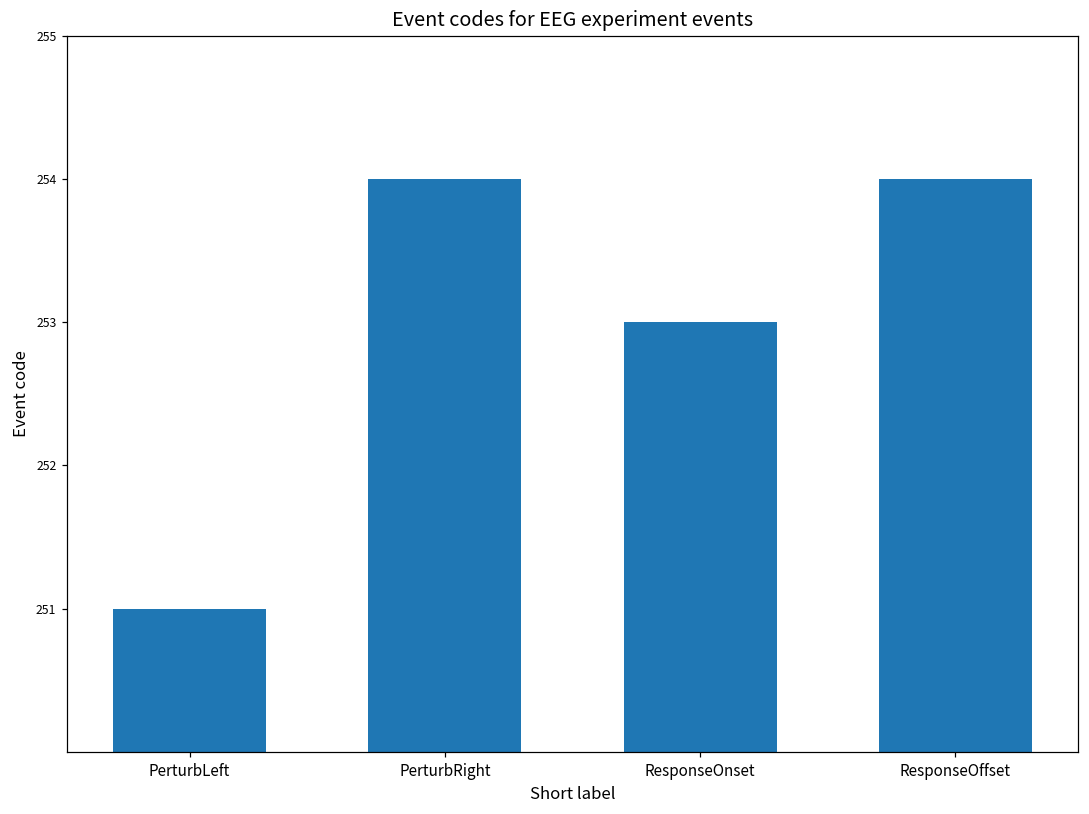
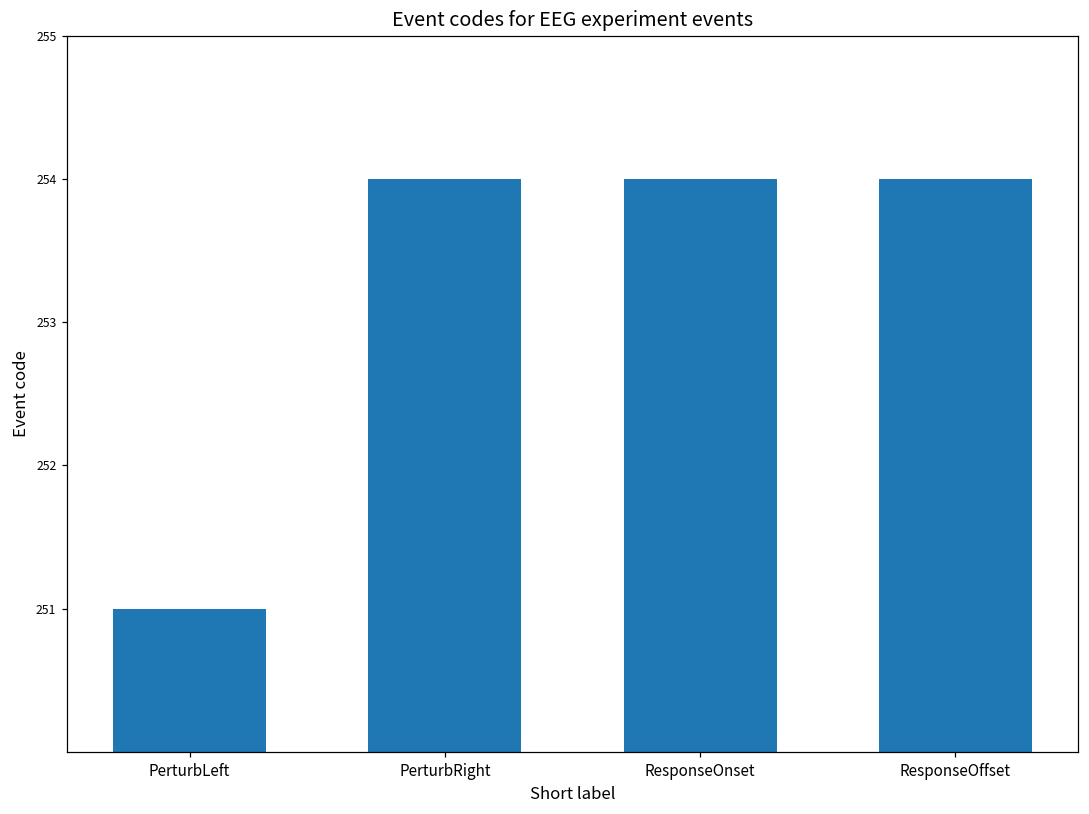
ResponseOnset: 253 -> 254
